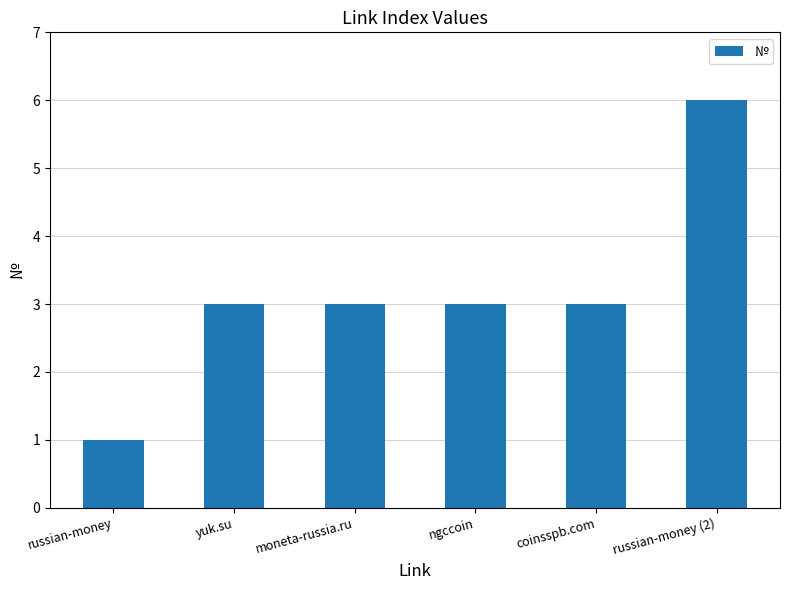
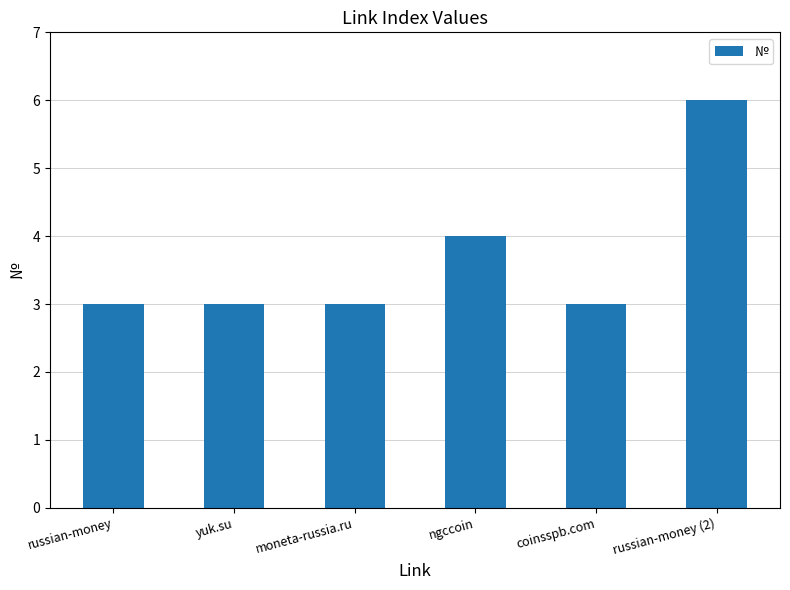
russian-money: 1 -> 3
ngccoin: 3 -> 4
